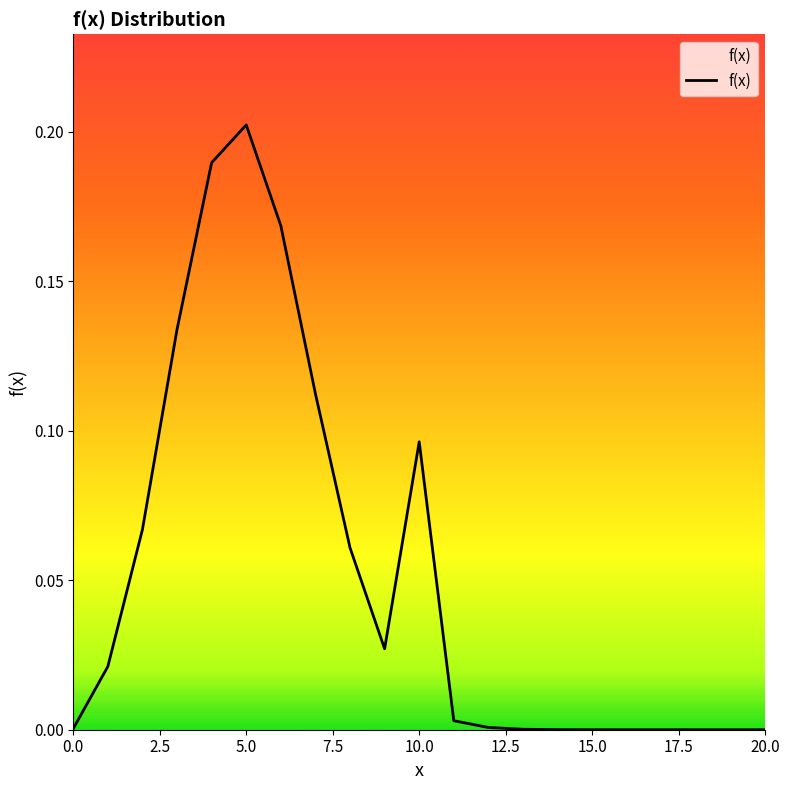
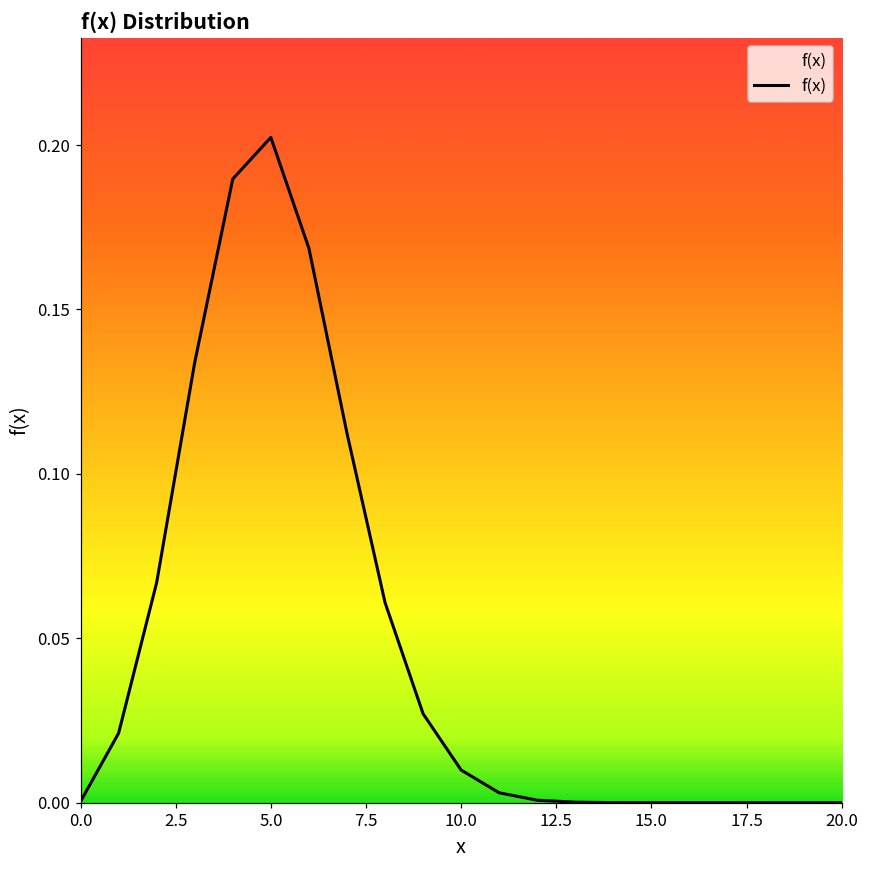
10.0: 0.096 -> 0.010
